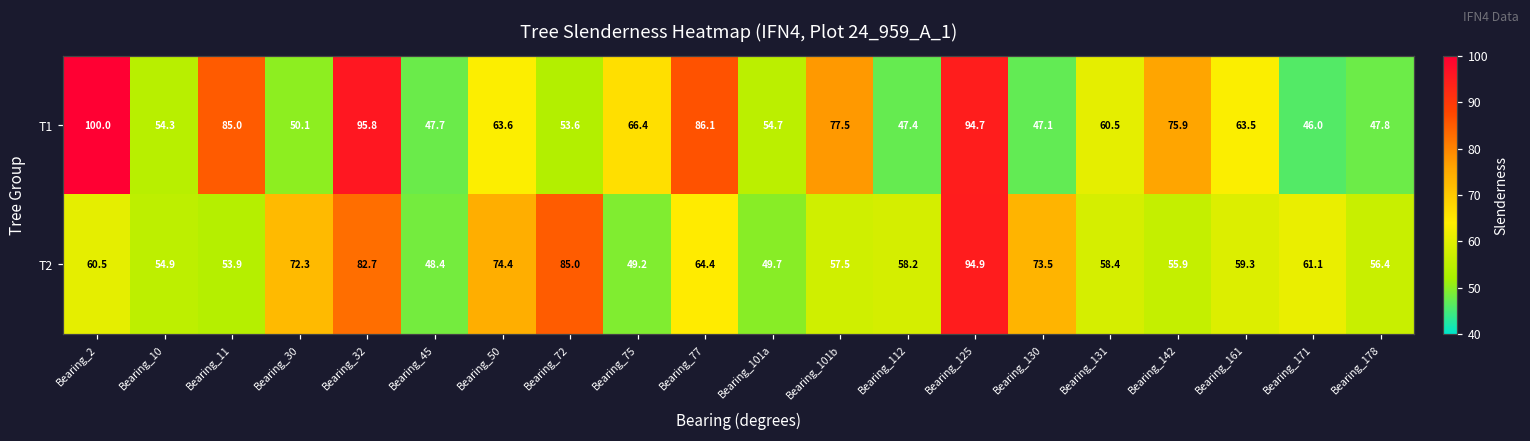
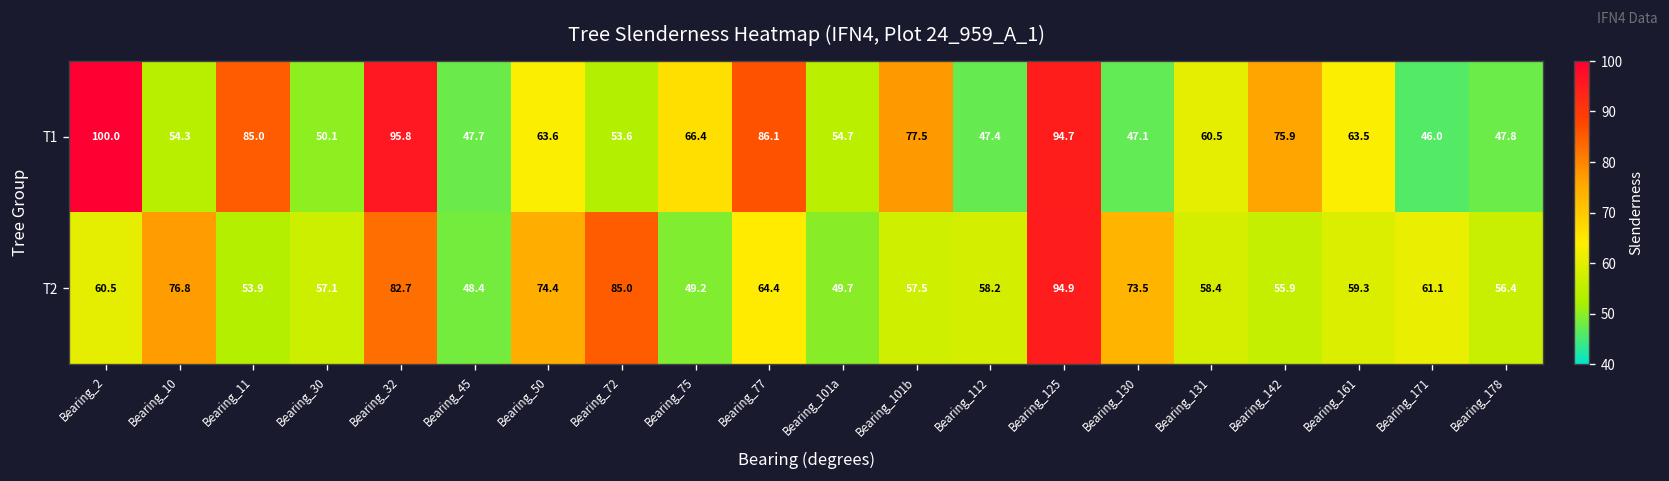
T2, Bearing_10: 54.9 -> 76.8
T2, Bearing_30: 72.3 -> 57.1
